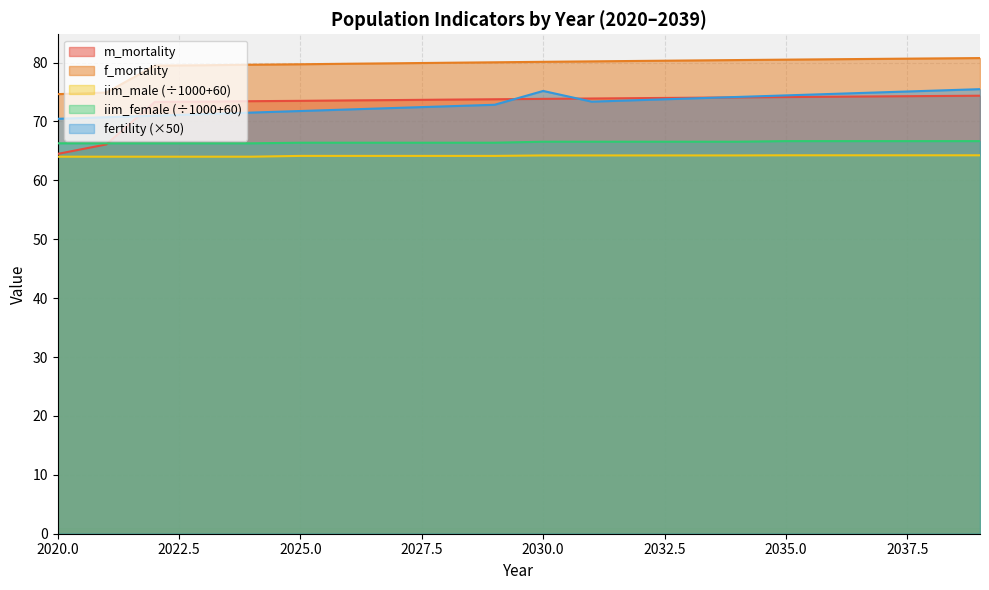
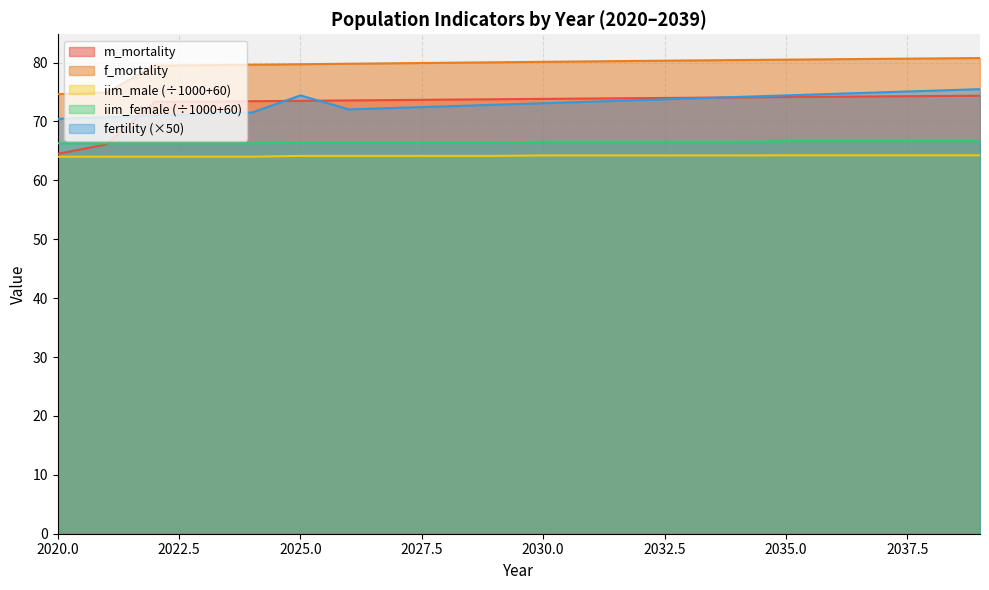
fertility (×50), 2025.0: 72 -> 74
fertility (×50), 2030.0: 75 -> 73
